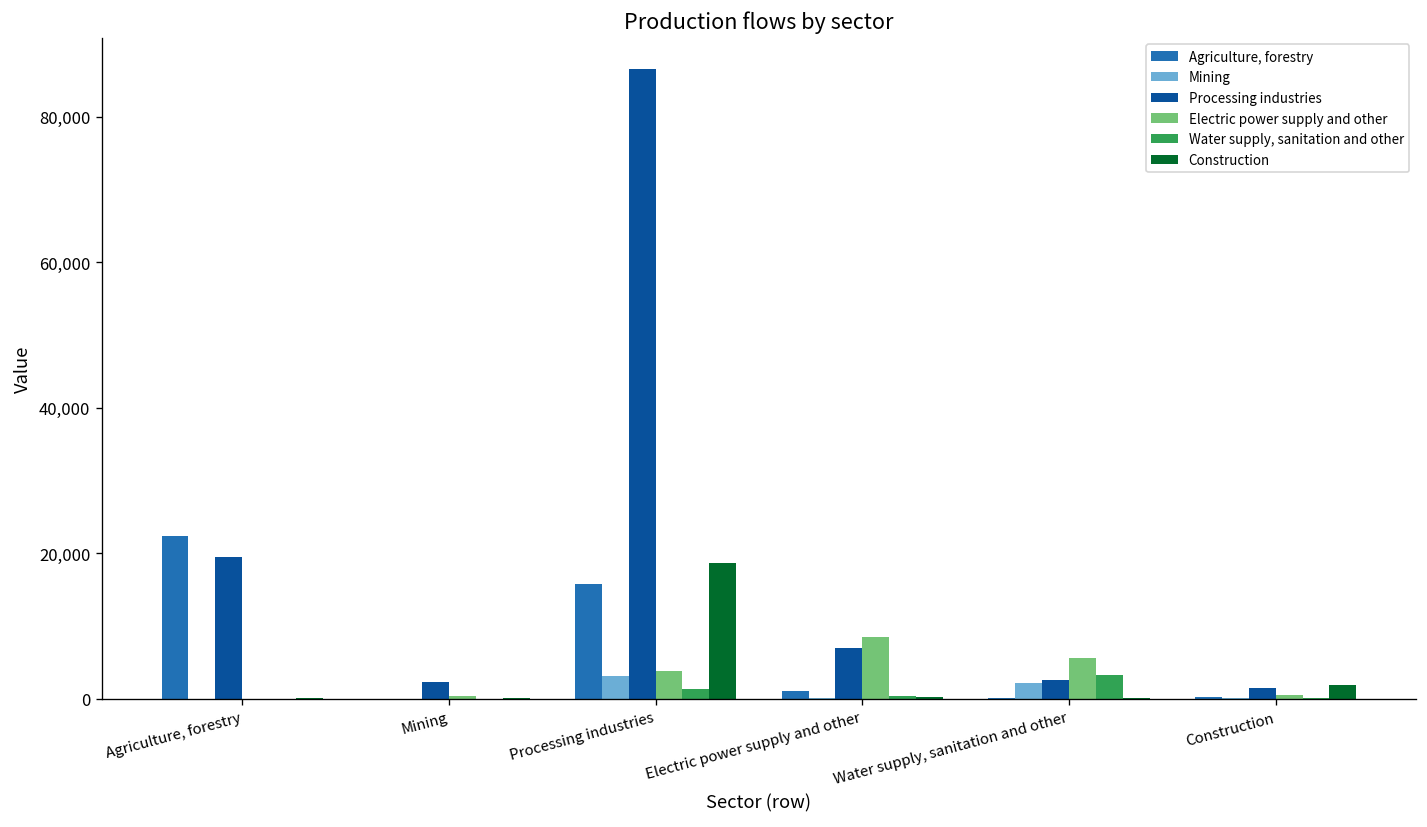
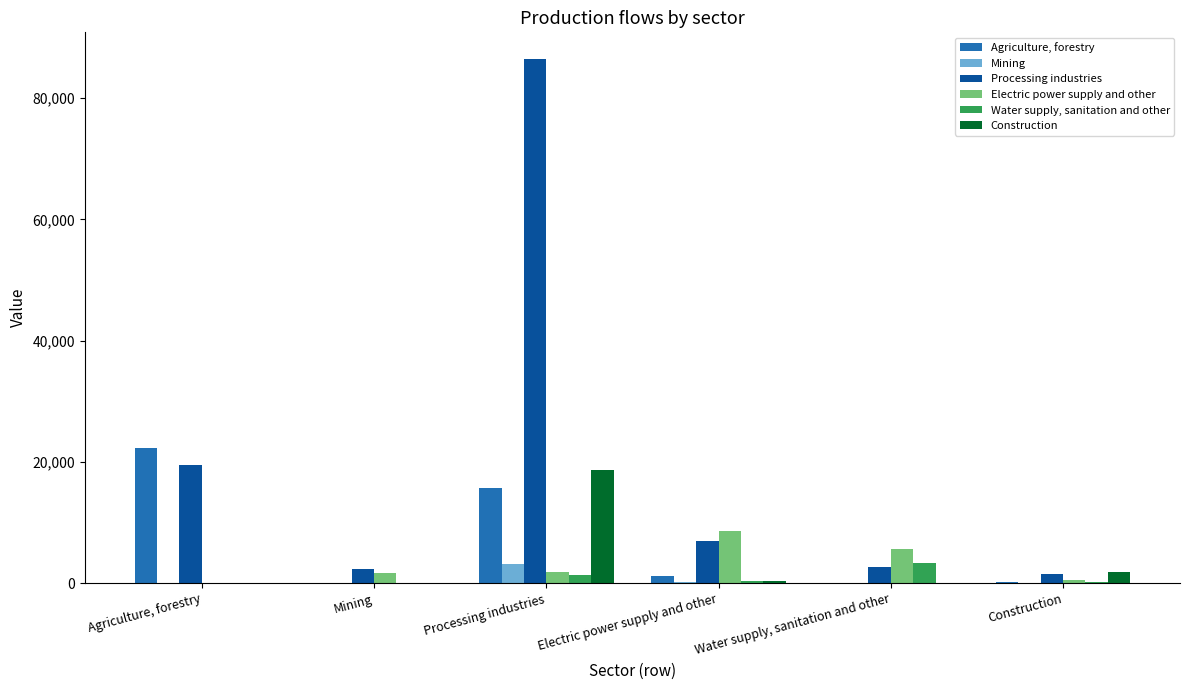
Electric power supply and other, Mining: 0 -> 2,000
Electric power supply and other, Processing industries: 4,000 -> 2,000
Mining, Water supply, sanitation and other: 2,000 -> 0
